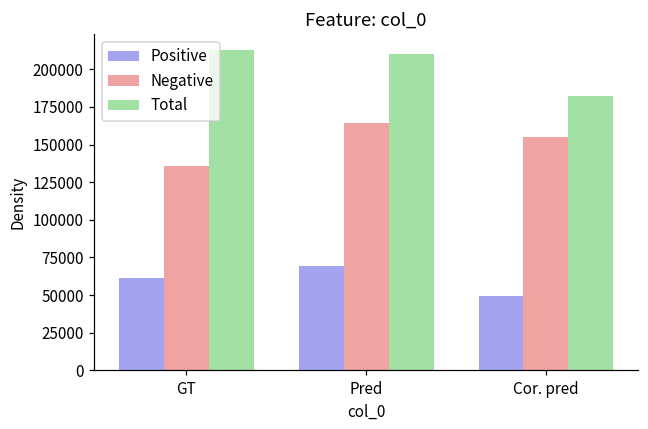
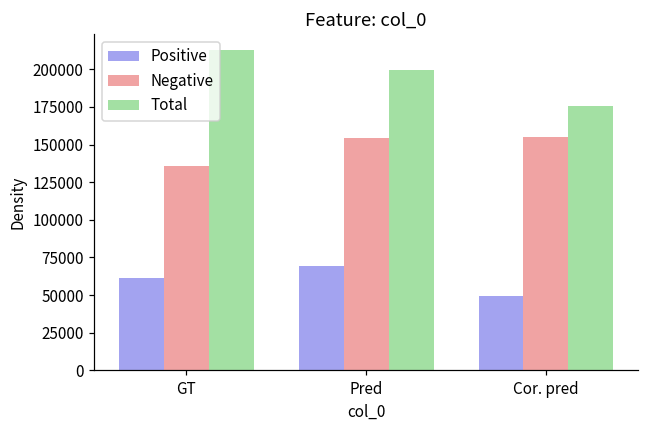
Negative, Pred: 165000 -> 154000
Total, Pred: 210000 -> 199000
Total, Cor. pred: 182000 -> 176000
